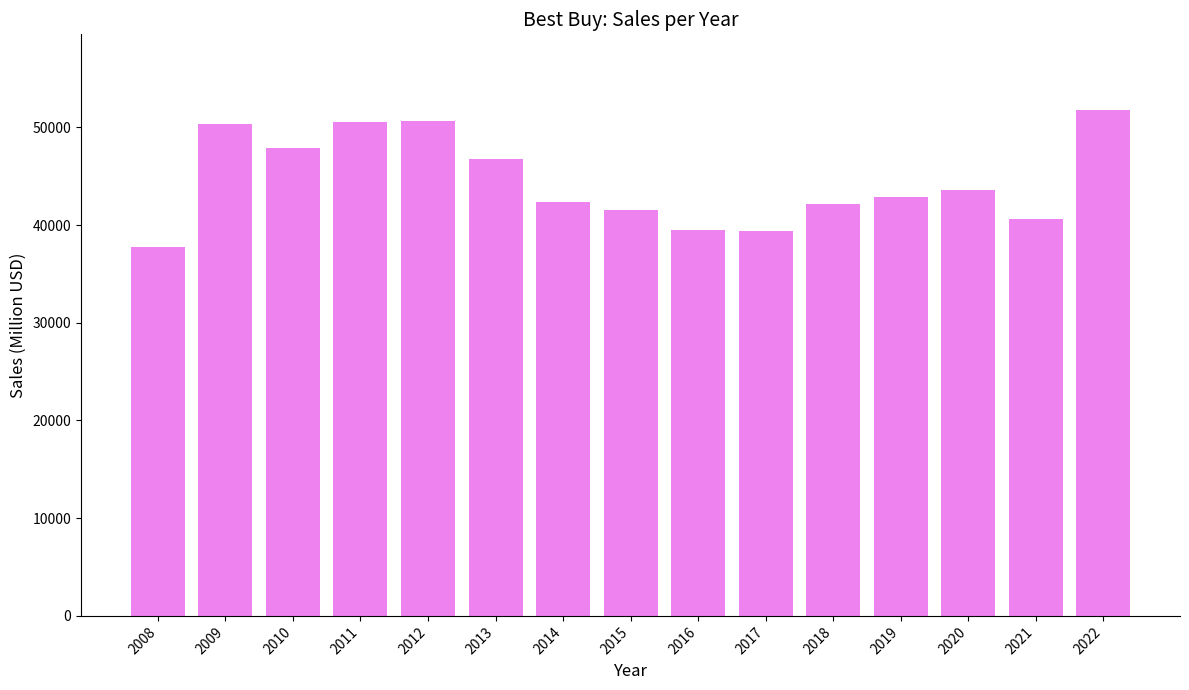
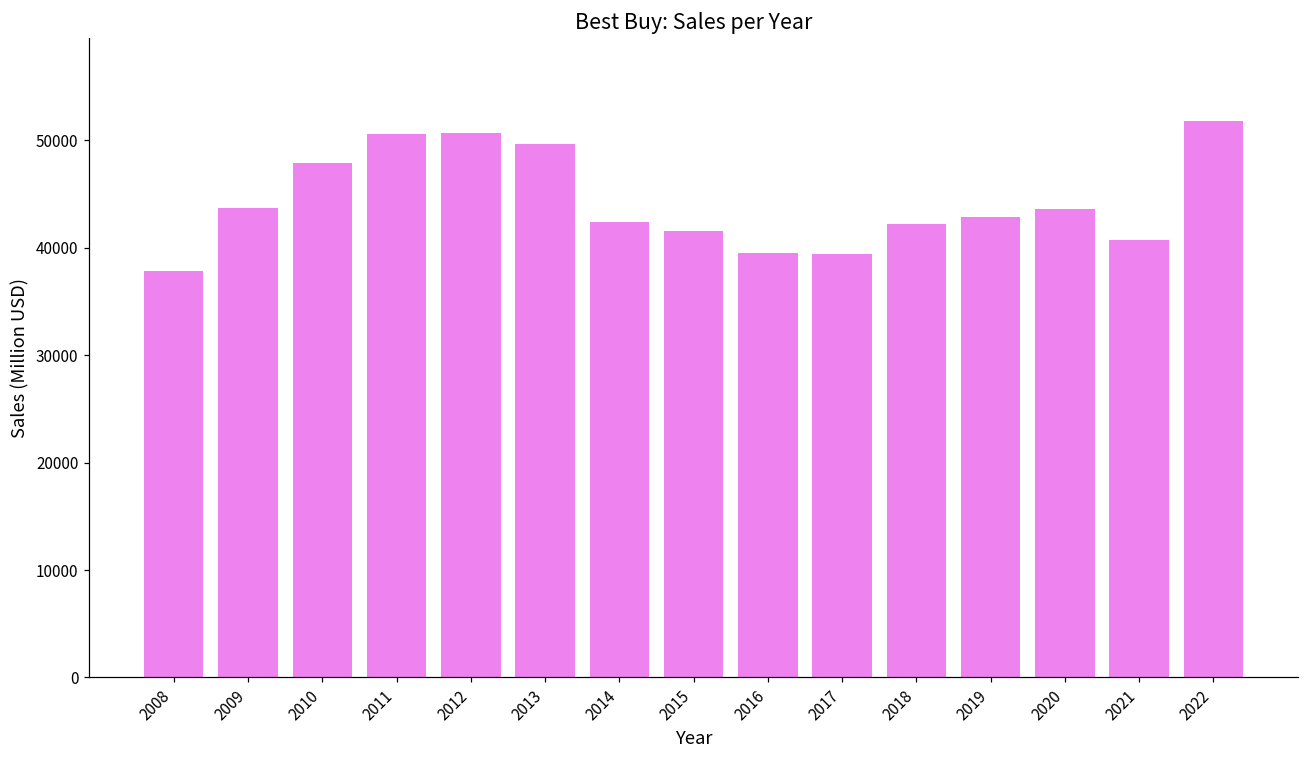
2009: 50000 -> 44000
2013: 47000 -> 50000
